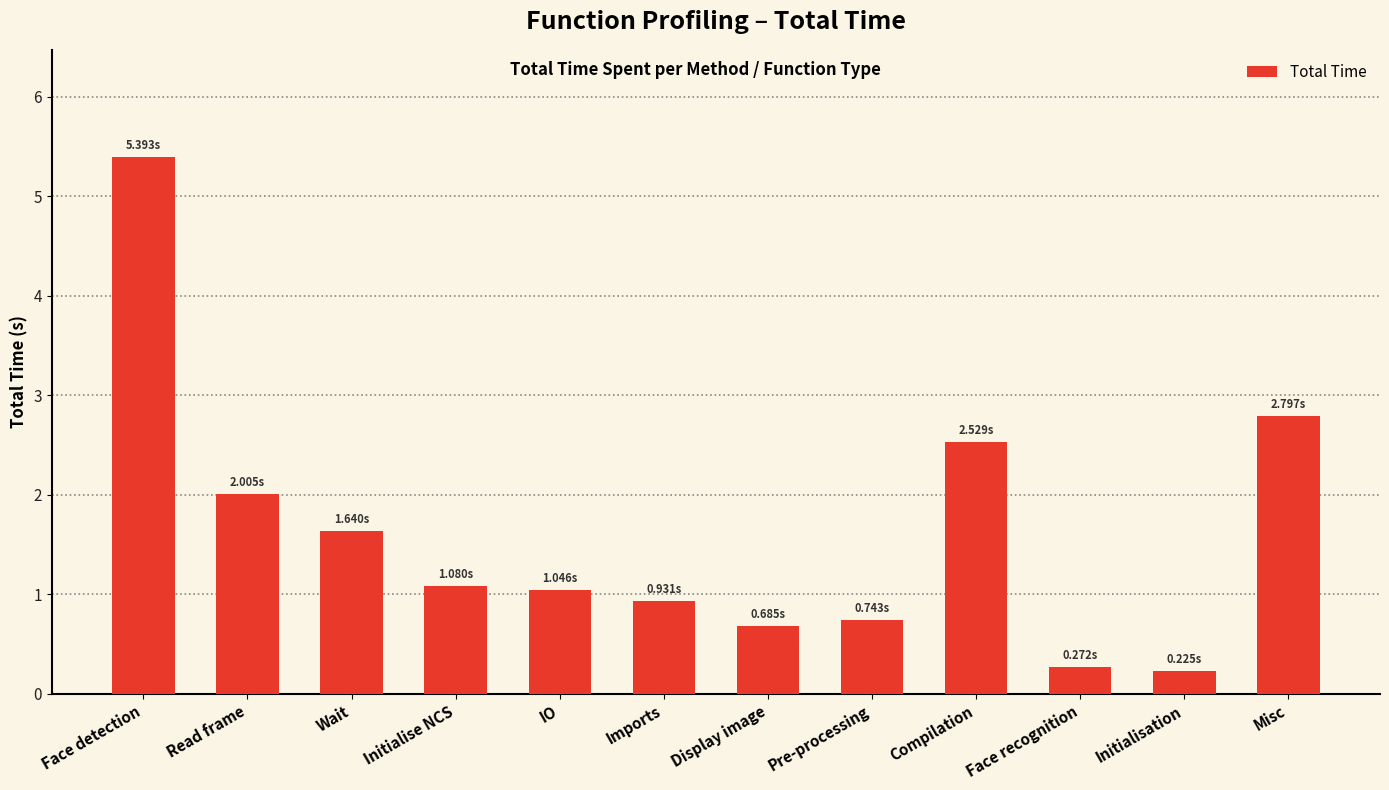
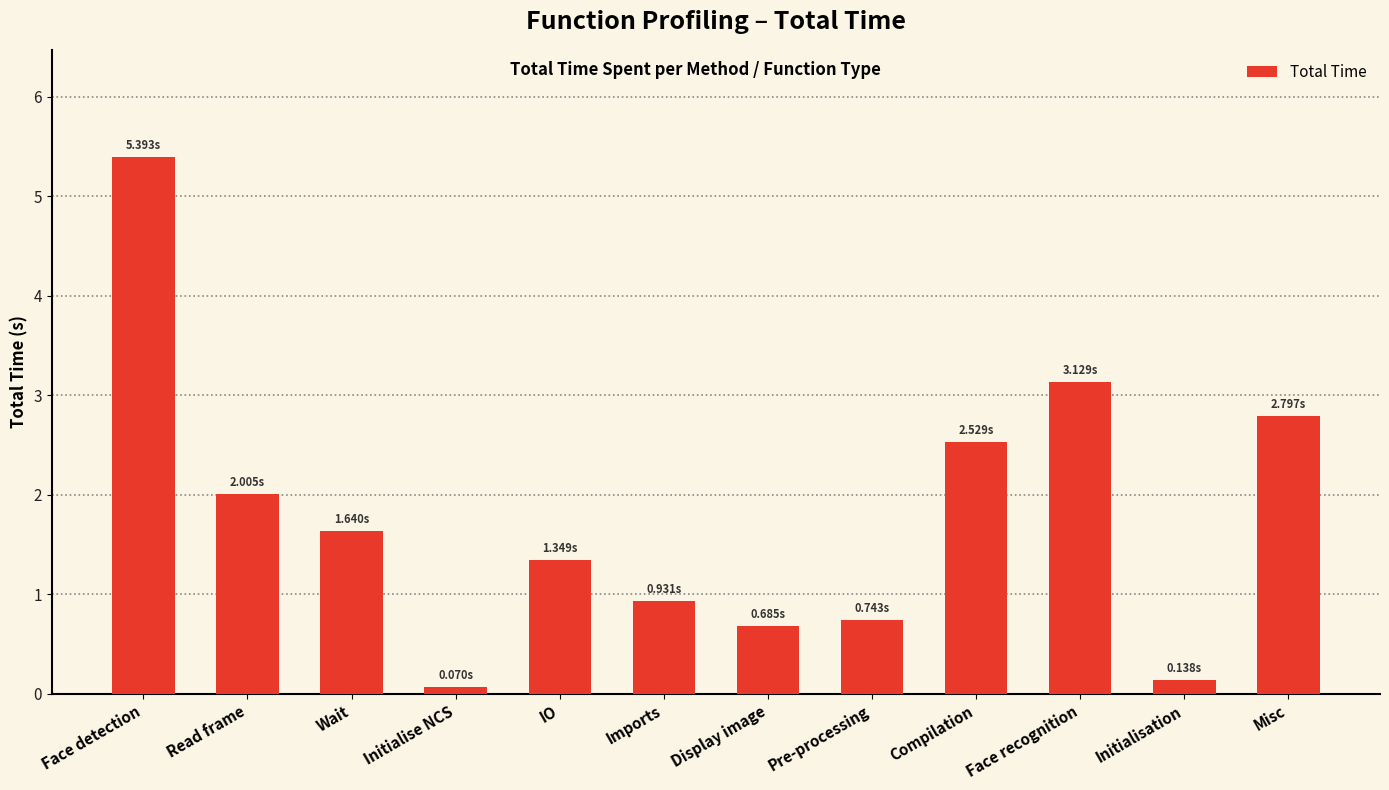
Initialise NCS: 1.080s -> 0.070s
IO: 1.046s -> 1.349s
Face recognition: 0.272s -> 3.129s
Initialisation: 0.225s -> 0.138s
